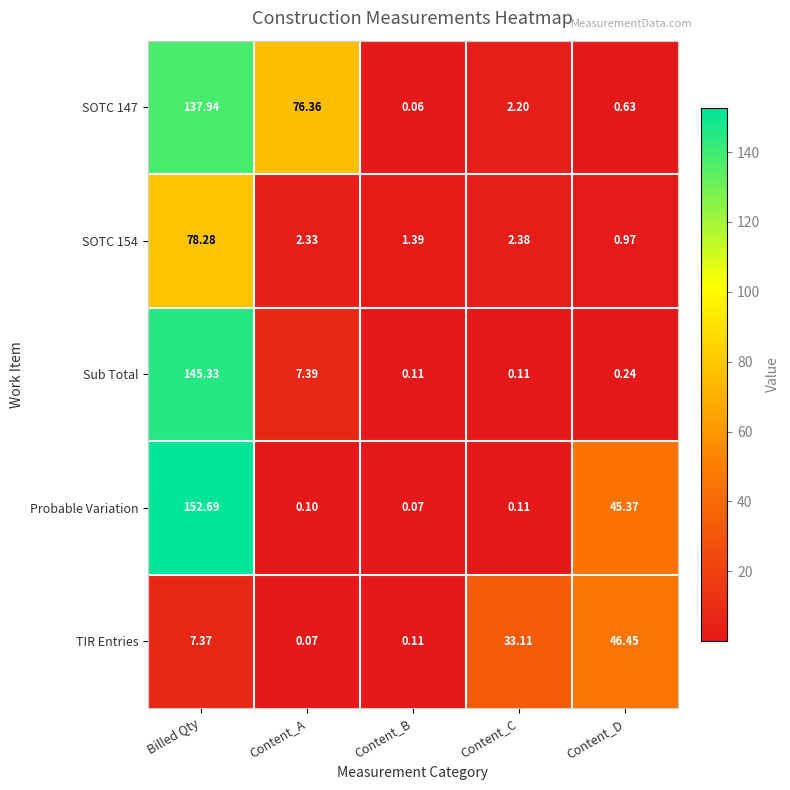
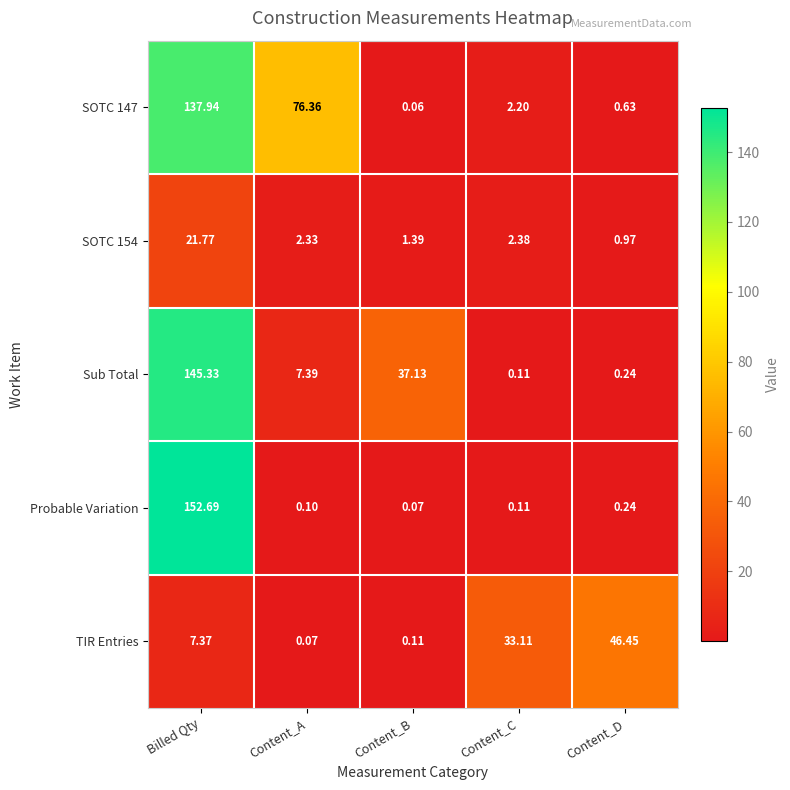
SOTC 154, Billed Qty: 78.28 -> 21.77
Sub Total, Content_B: 0.11 -> 37.13
Probable Variation, Content_D: 45.37 -> 0.24
